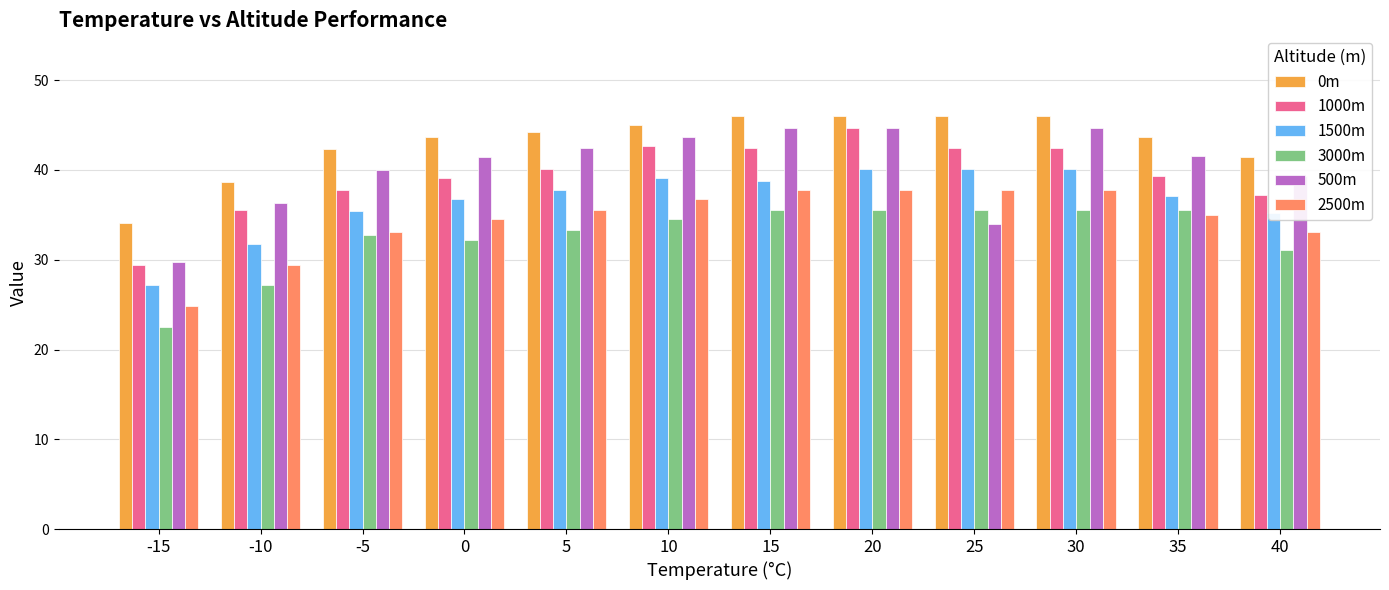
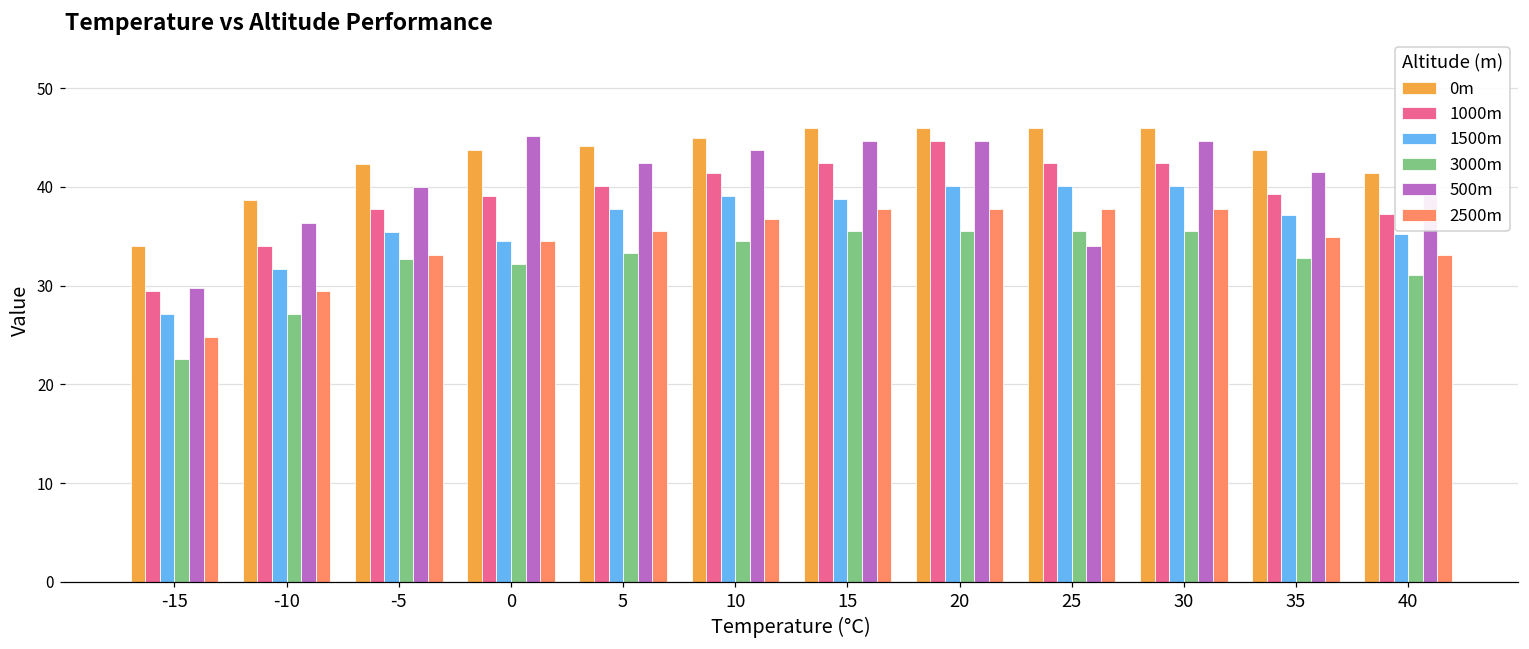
1000m, -10: 36 -> 34
1500m, 0: 37 -> 35
500m, 0: 41 -> 45
1000m, 10: 43 -> 41
3000m, 35: 36 -> 33
